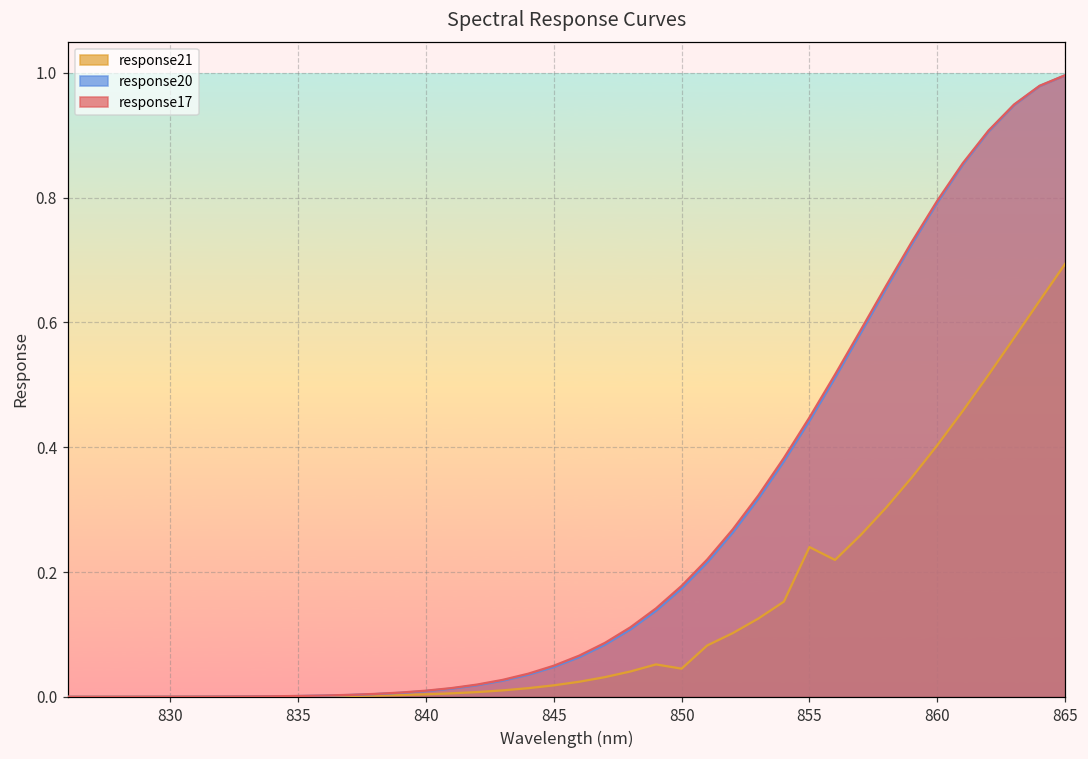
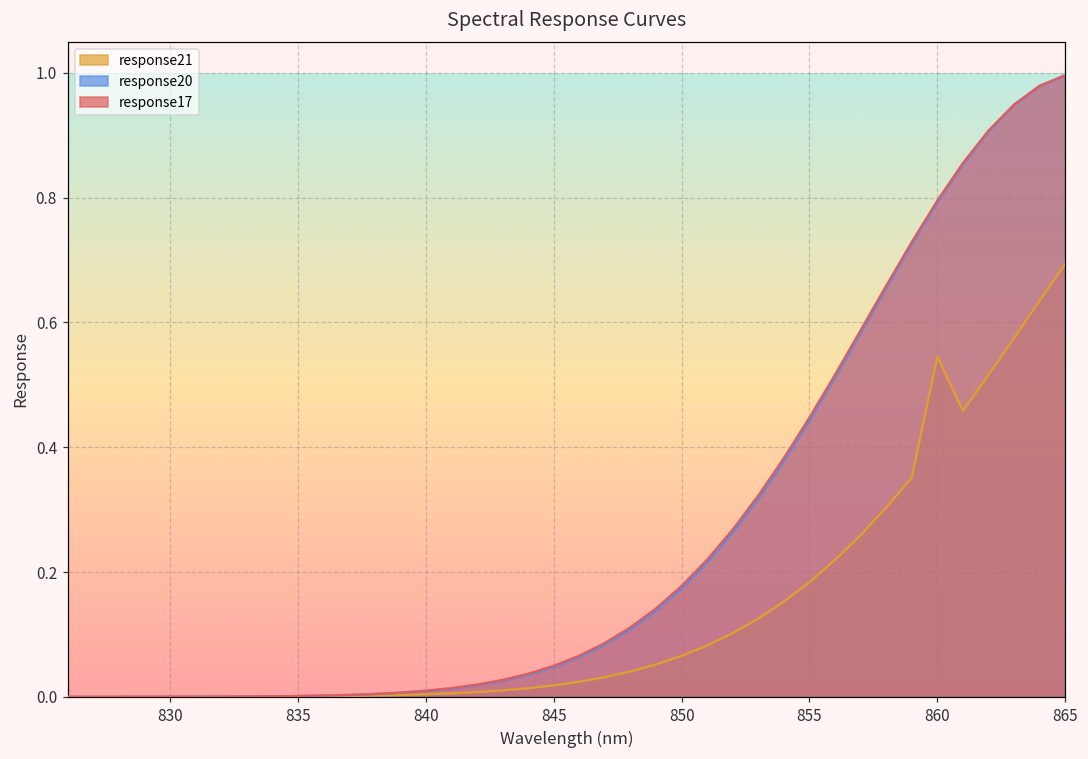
response21, 850: 0.05 -> 0.07
response21, 855: 0.24 -> 0.18
response21, 860: 0.40 -> 0.55
